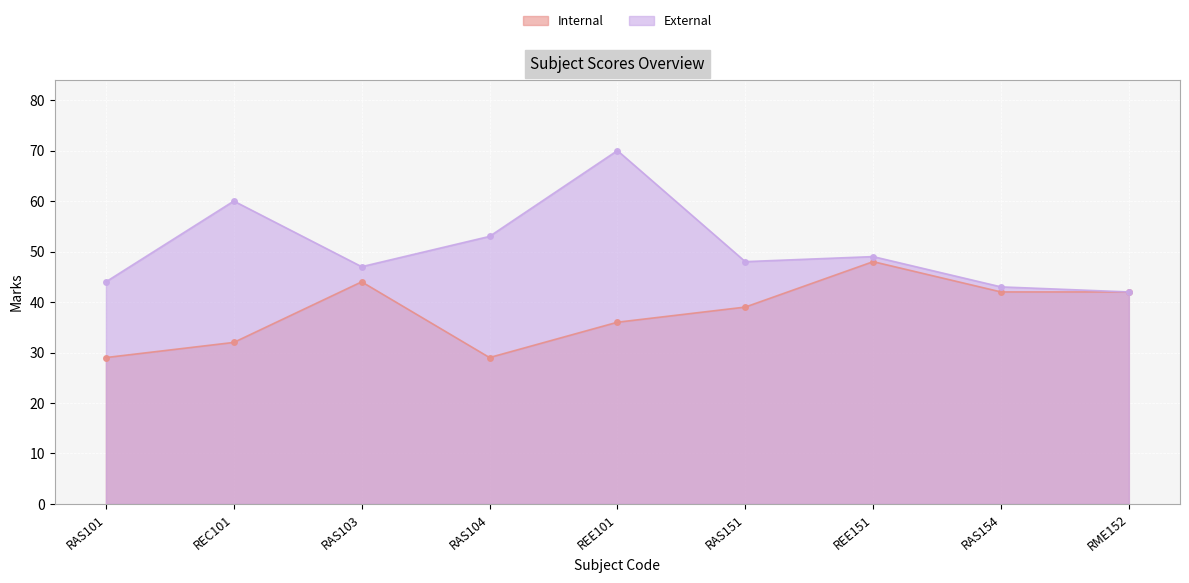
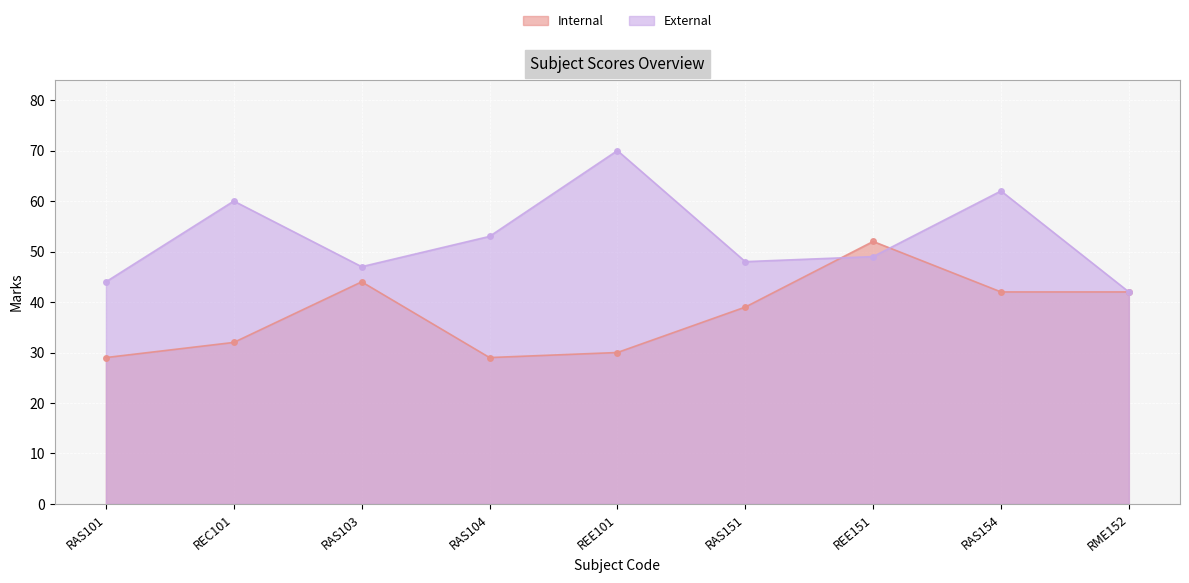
Internal, REE101: 36 -> 30
Internal, REE151: 48 -> 52
External, RAS154: 43 -> 62
